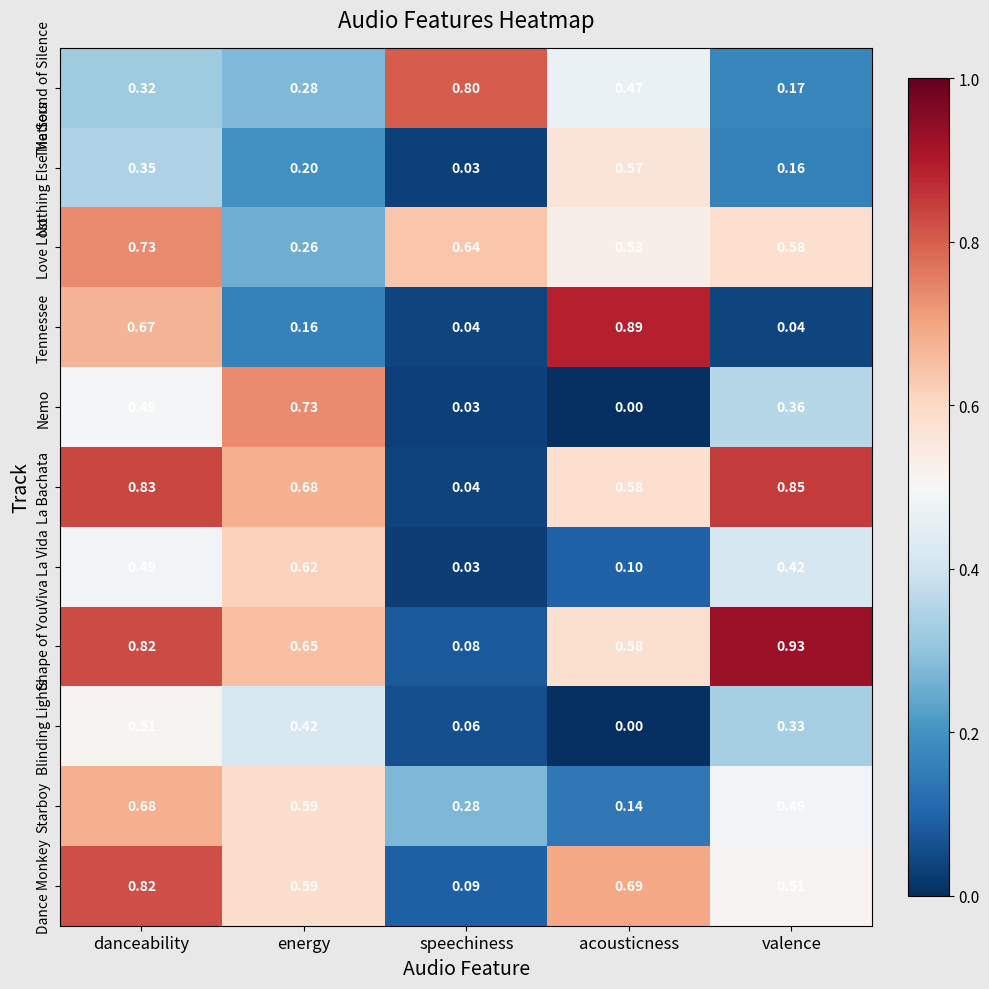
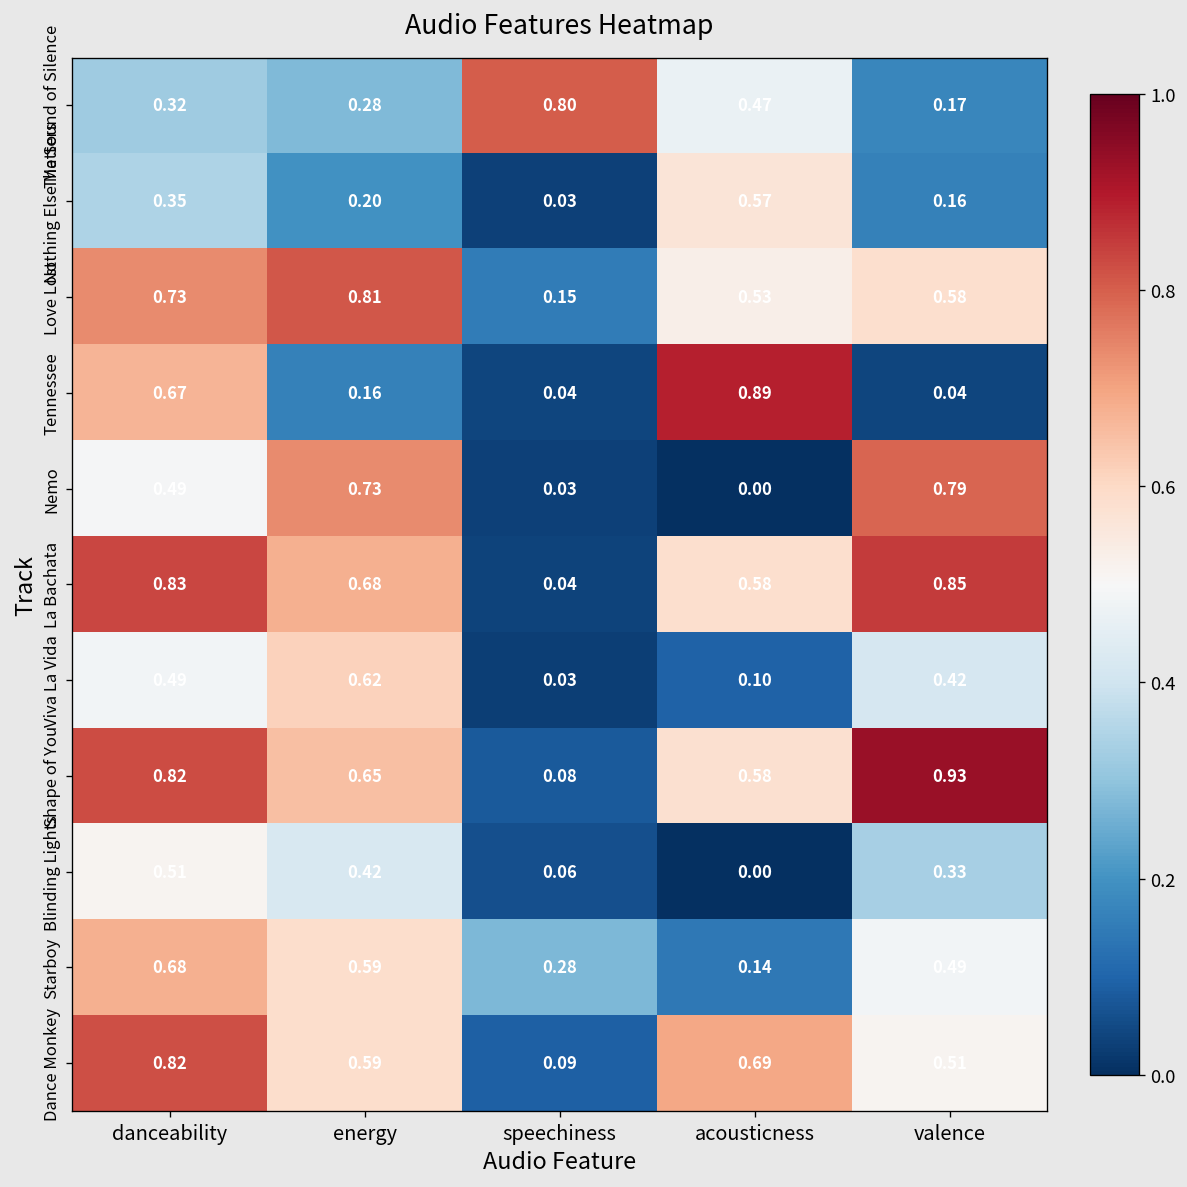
Love Lost, energy: 0.26 -> 0.81
Love Lost, speechiness: 0.64 -> 0.15
Nemo, valence: 0.36 -> 0.79
